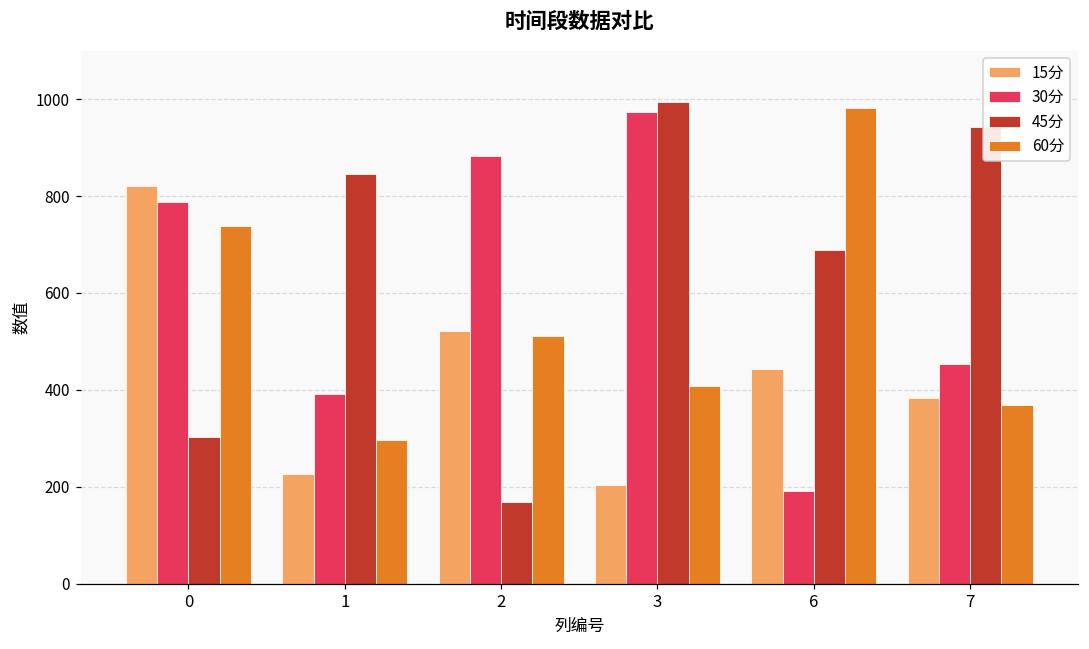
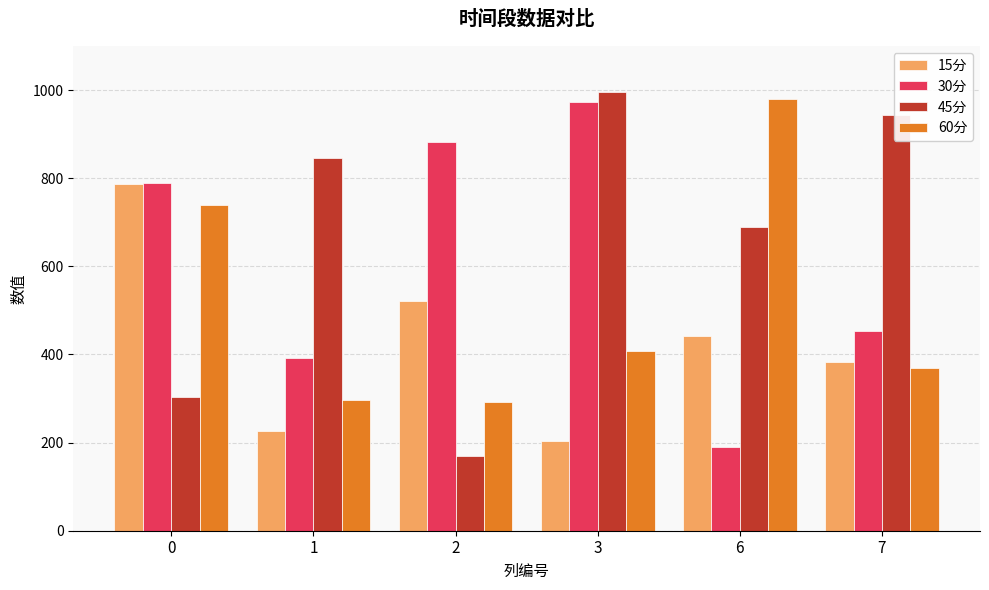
15分, 0: 820 -> 790
60分, 2: 510 -> 290
